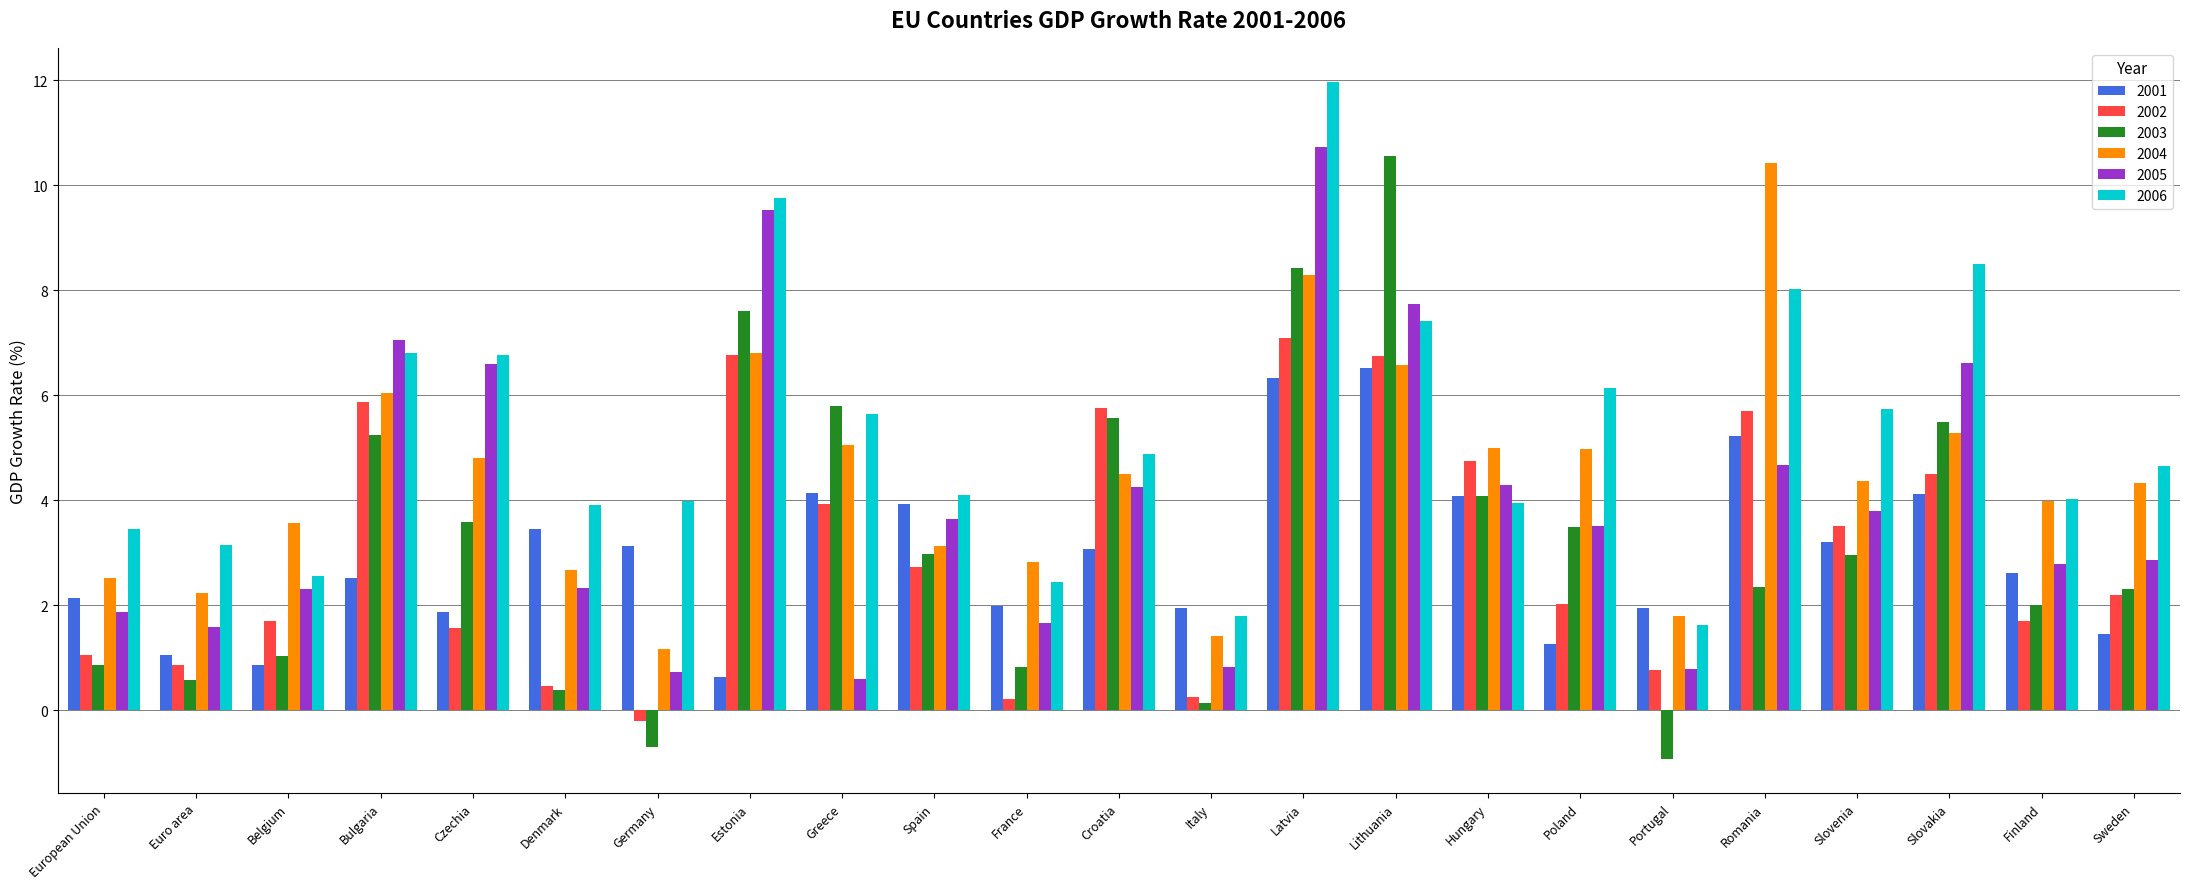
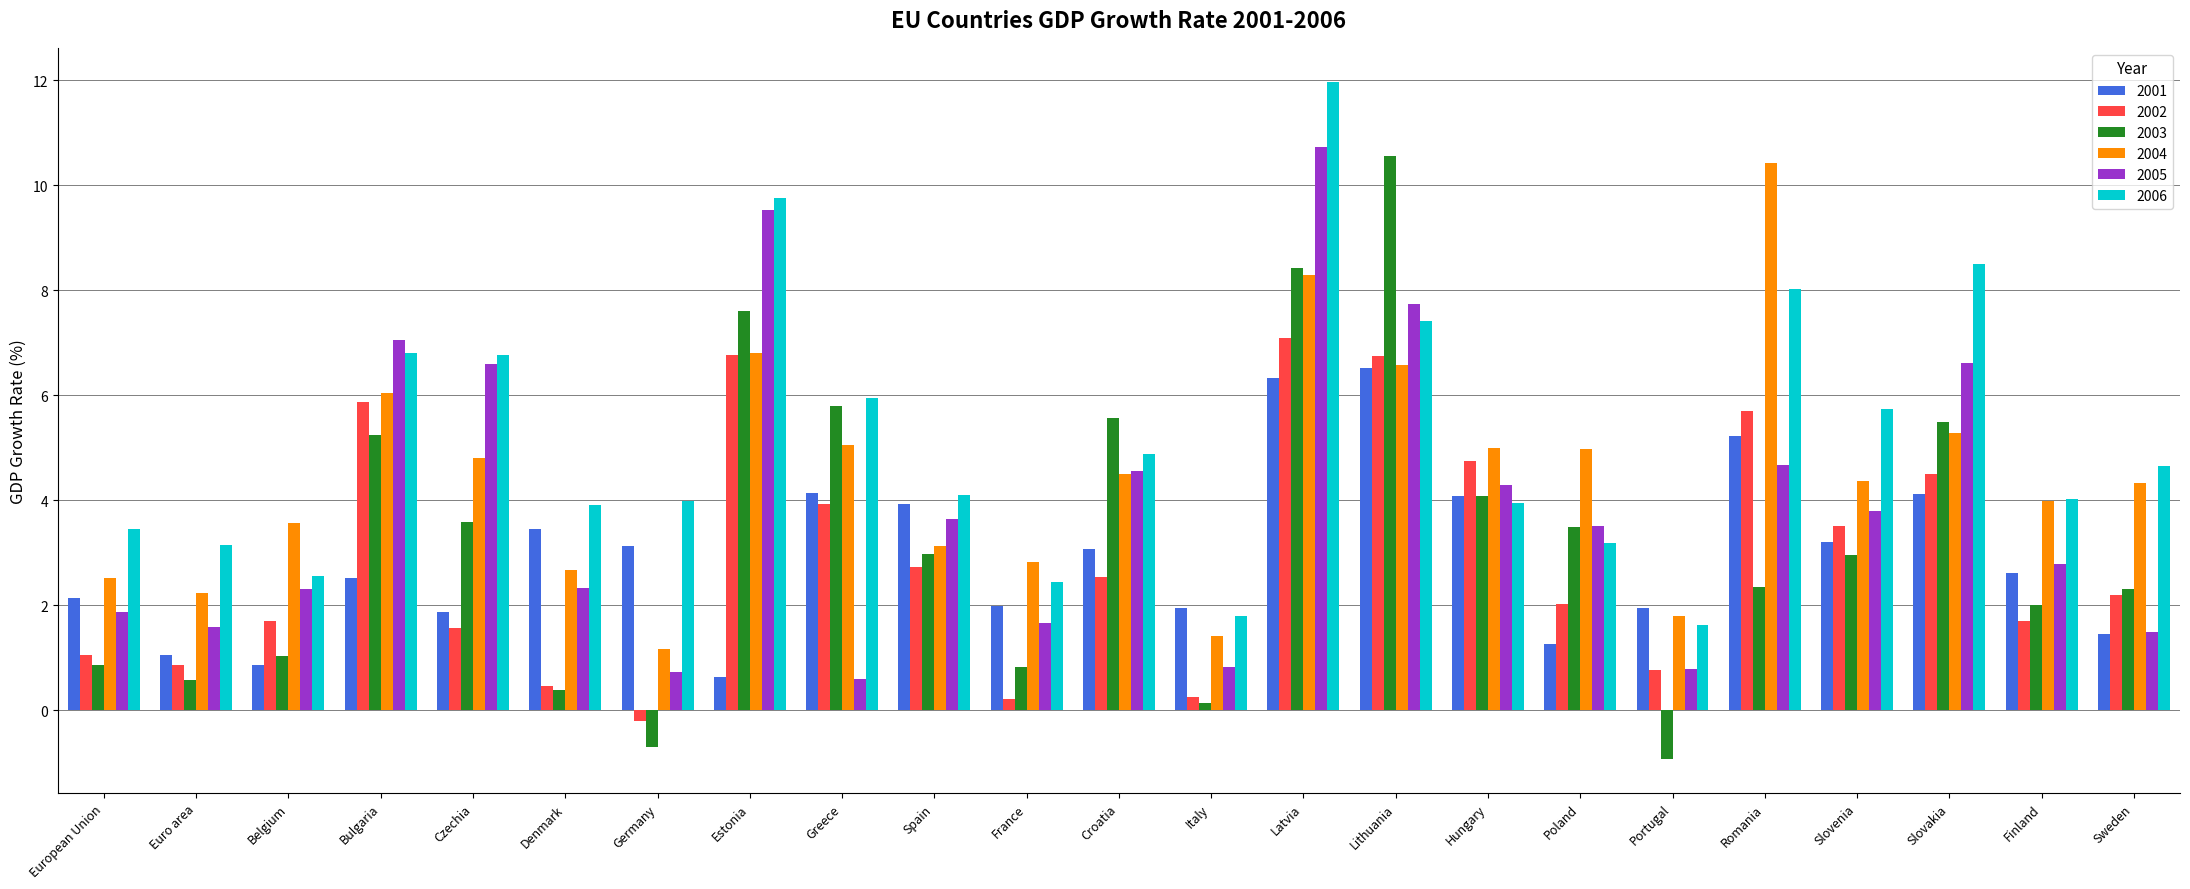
2006, Greece: 5.7 -> 5.9
2002, Croatia: 5.8 -> 2.5
2005, Croatia: 4.3 -> 4.6
2006, Poland: 6.1 -> 3.2
2005, Sweden: 2.9 -> 1.5
